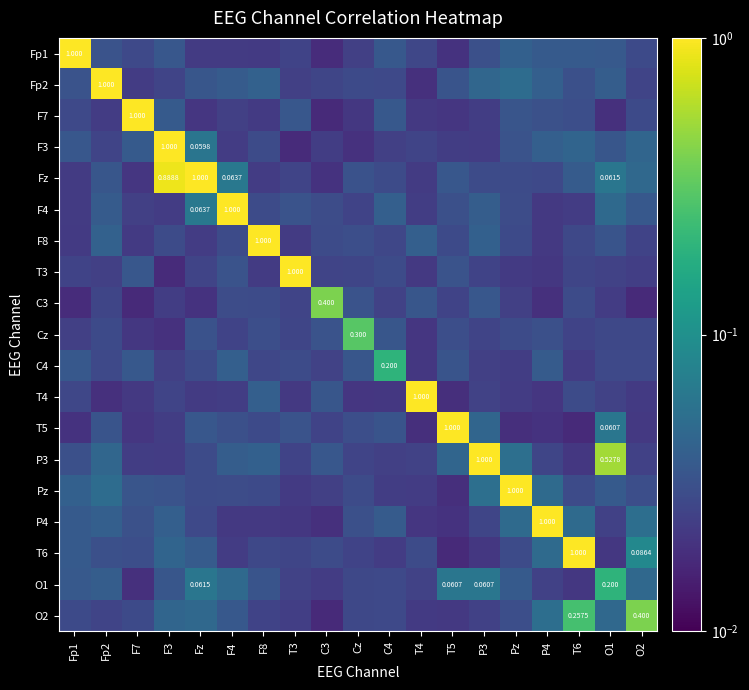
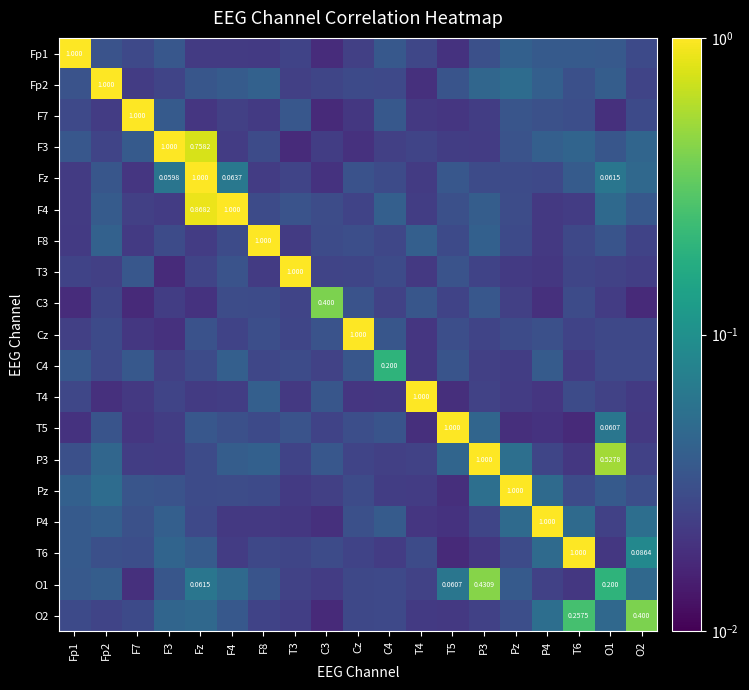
F3, Fz: 0.0598 -> 0.7582
Fz, F3: 0.8888 -> 0.0598
F4, Fz: 0.0637 -> 0.8682
Cz, Cz: 0.300 -> 1.000
O1, P3: 0.0607 -> 0.4309
